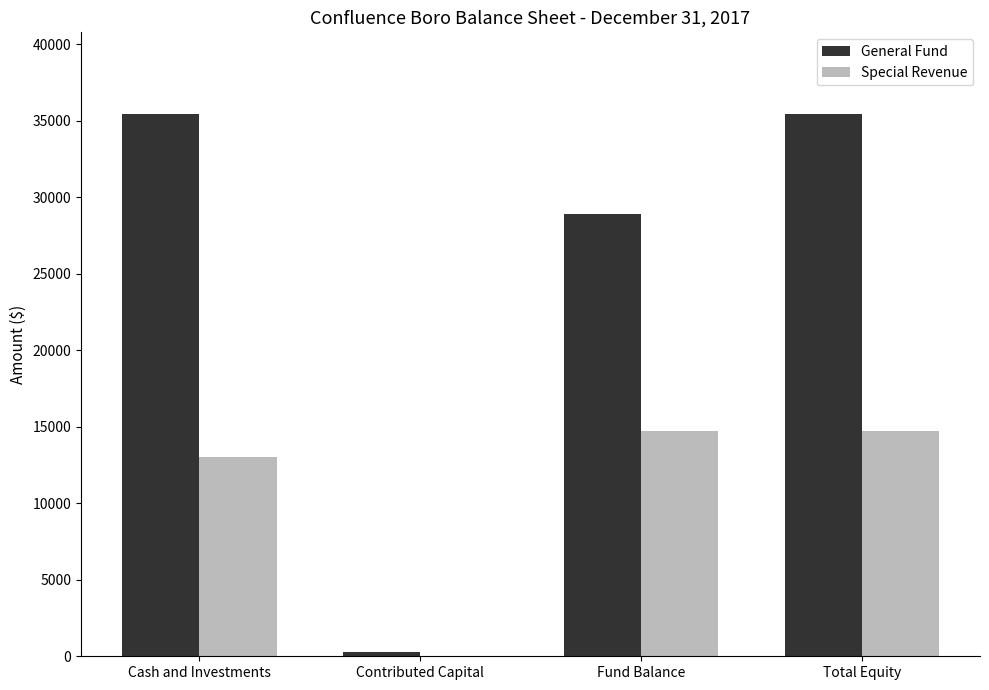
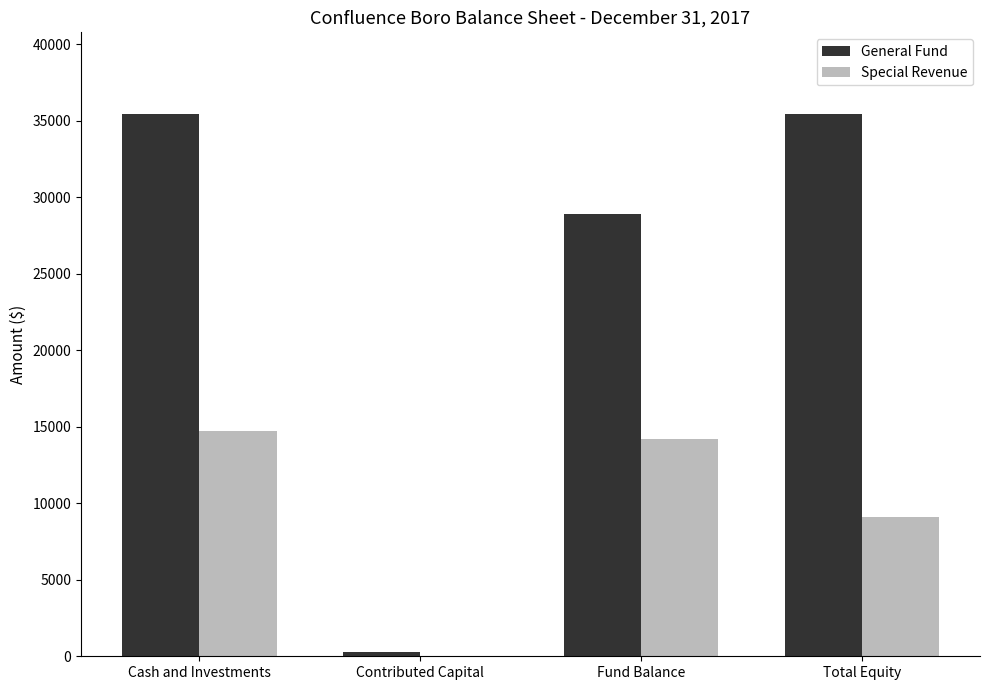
Special Revenue, Cash and Investments: 13000 -> 14700
Special Revenue, Fund Balance: 14700 -> 14200
Special Revenue, Total Equity: 14700 -> 9100
